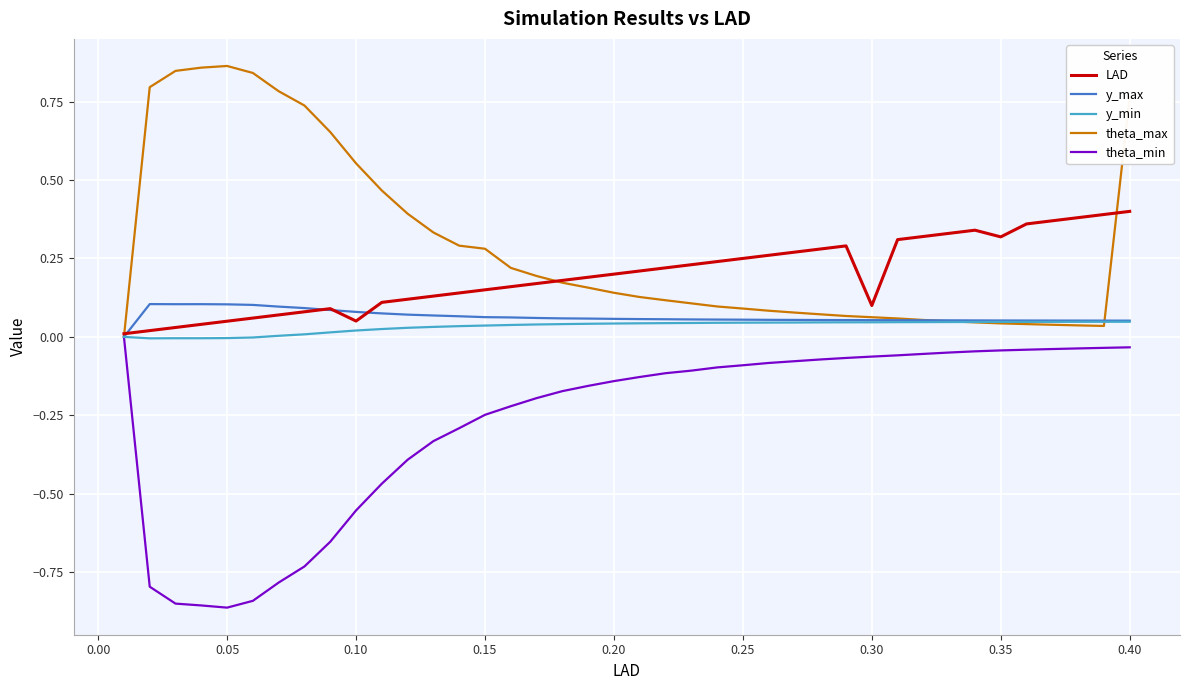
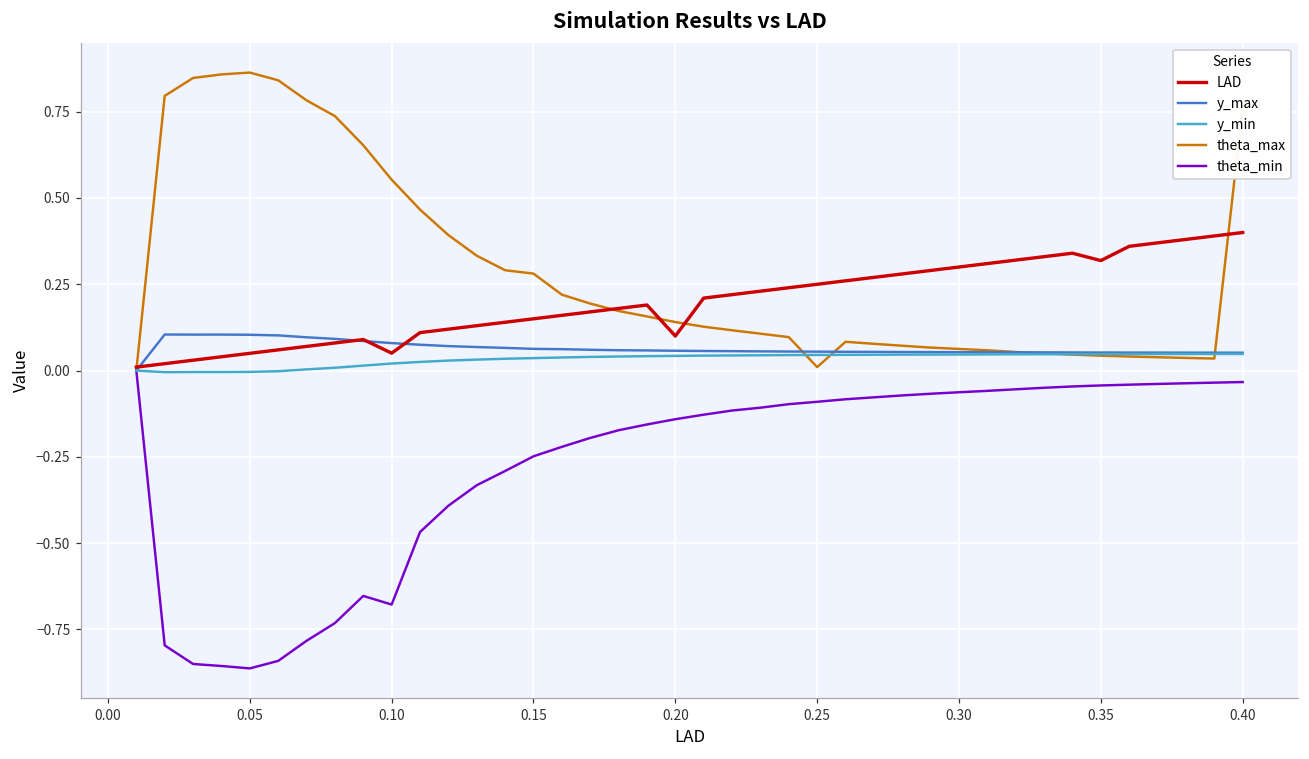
theta_min, 0.10: -0.55 -> -0.68
LAD, 0.20: 0.2 -> 0.1
theta_max, 0.25: 0.09 -> 0.01
LAD, 0.30: 0.1 -> 0.3
